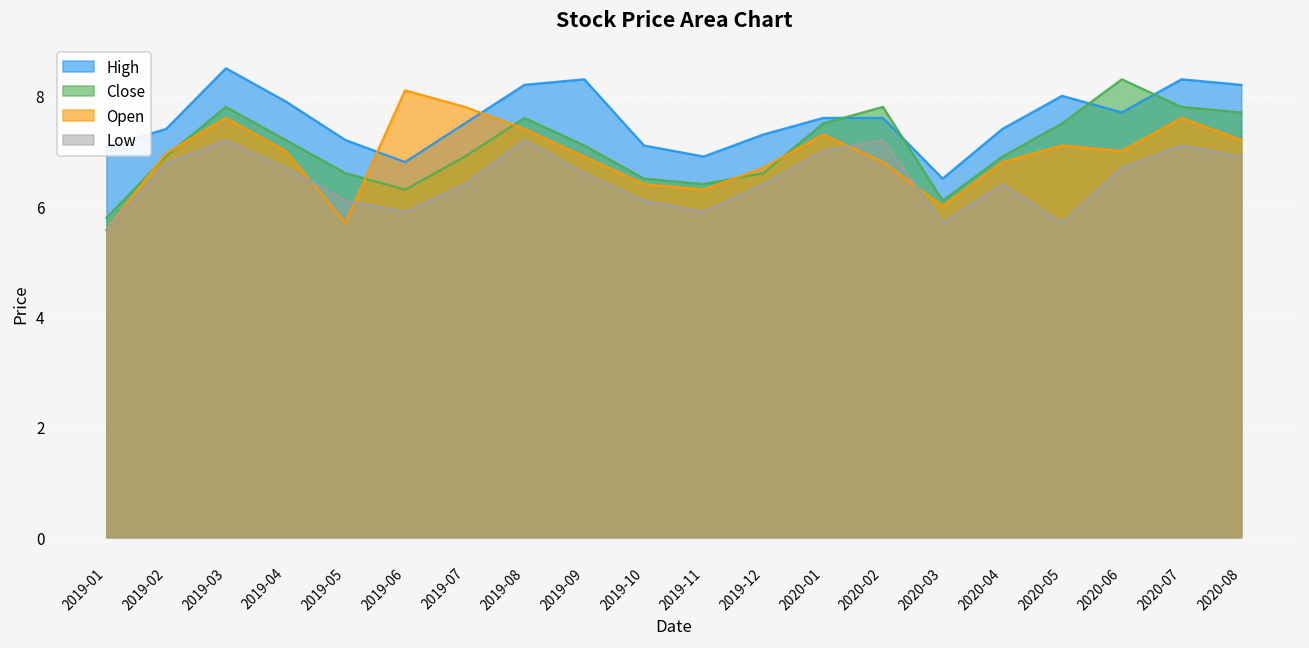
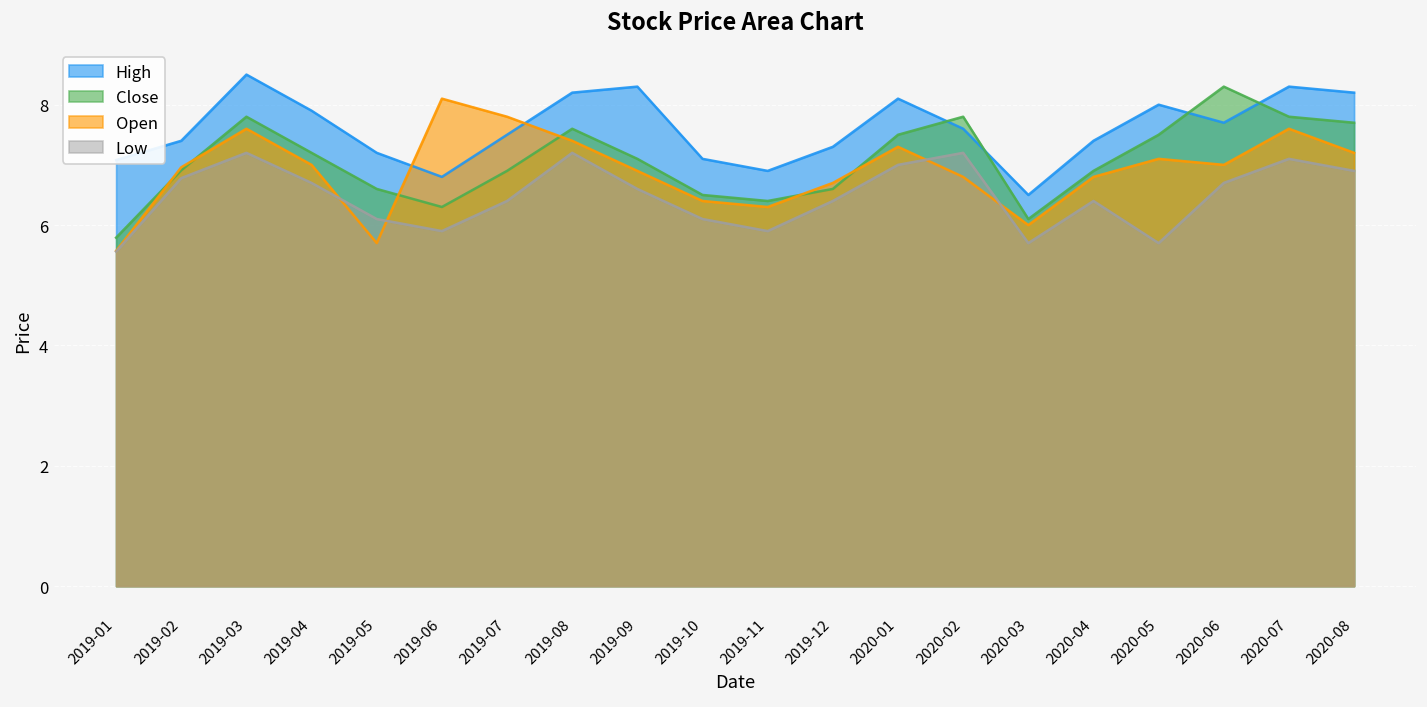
High, 2020-01: 7.6 -> 8.1
